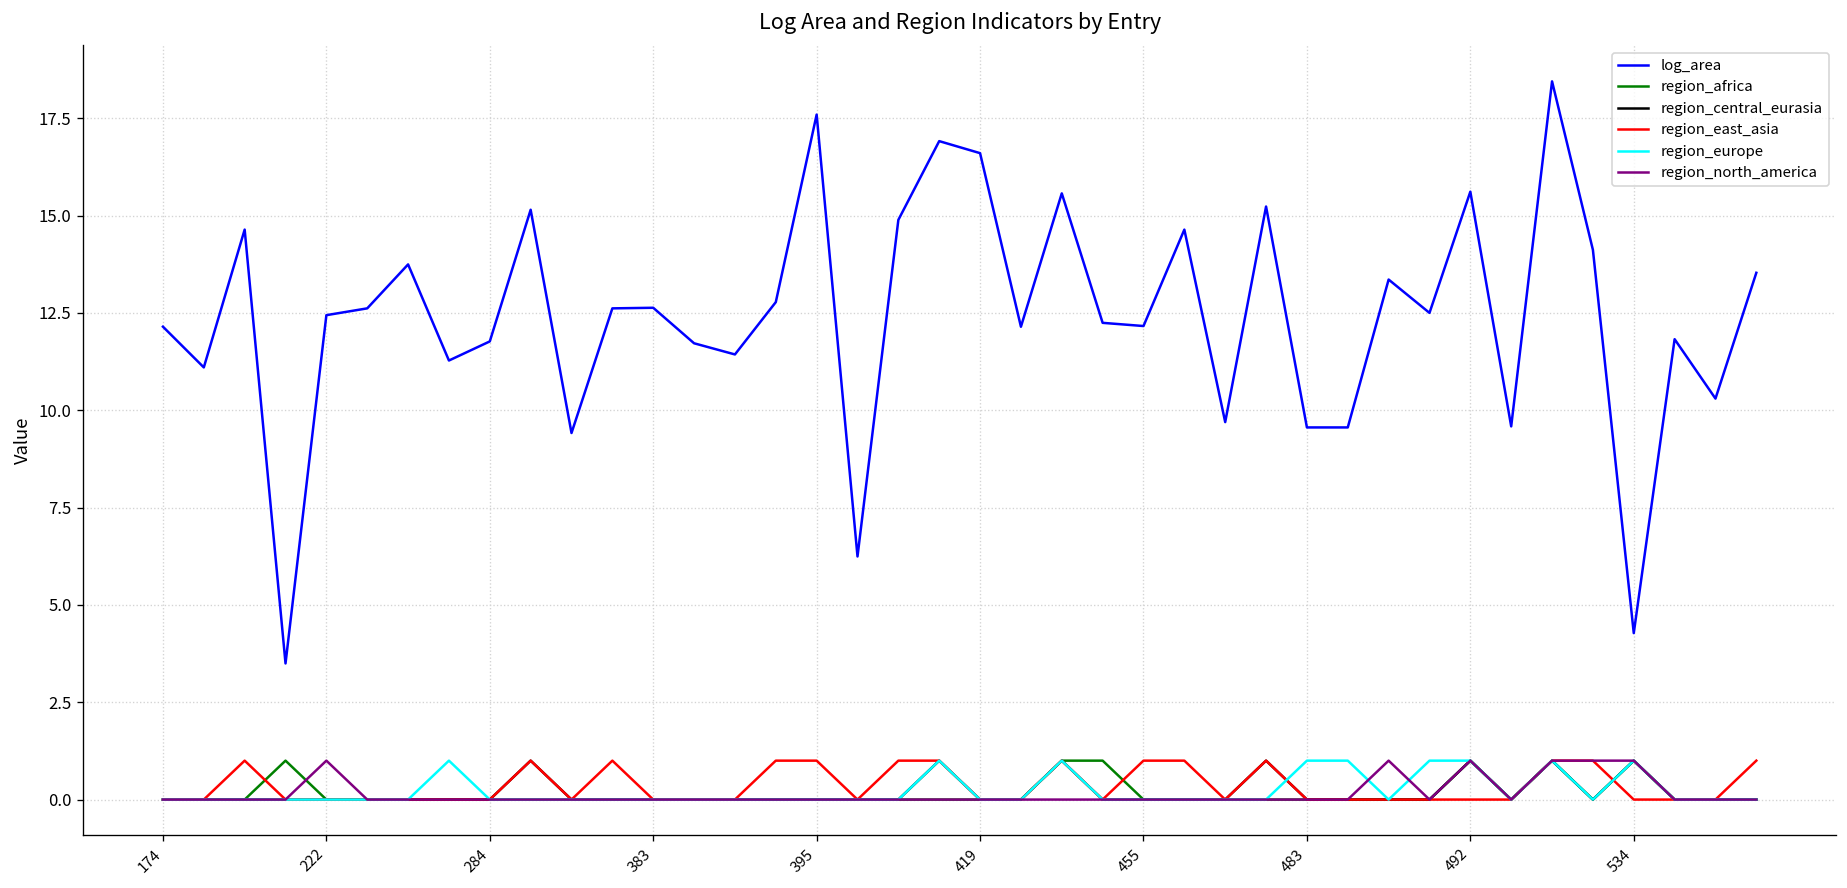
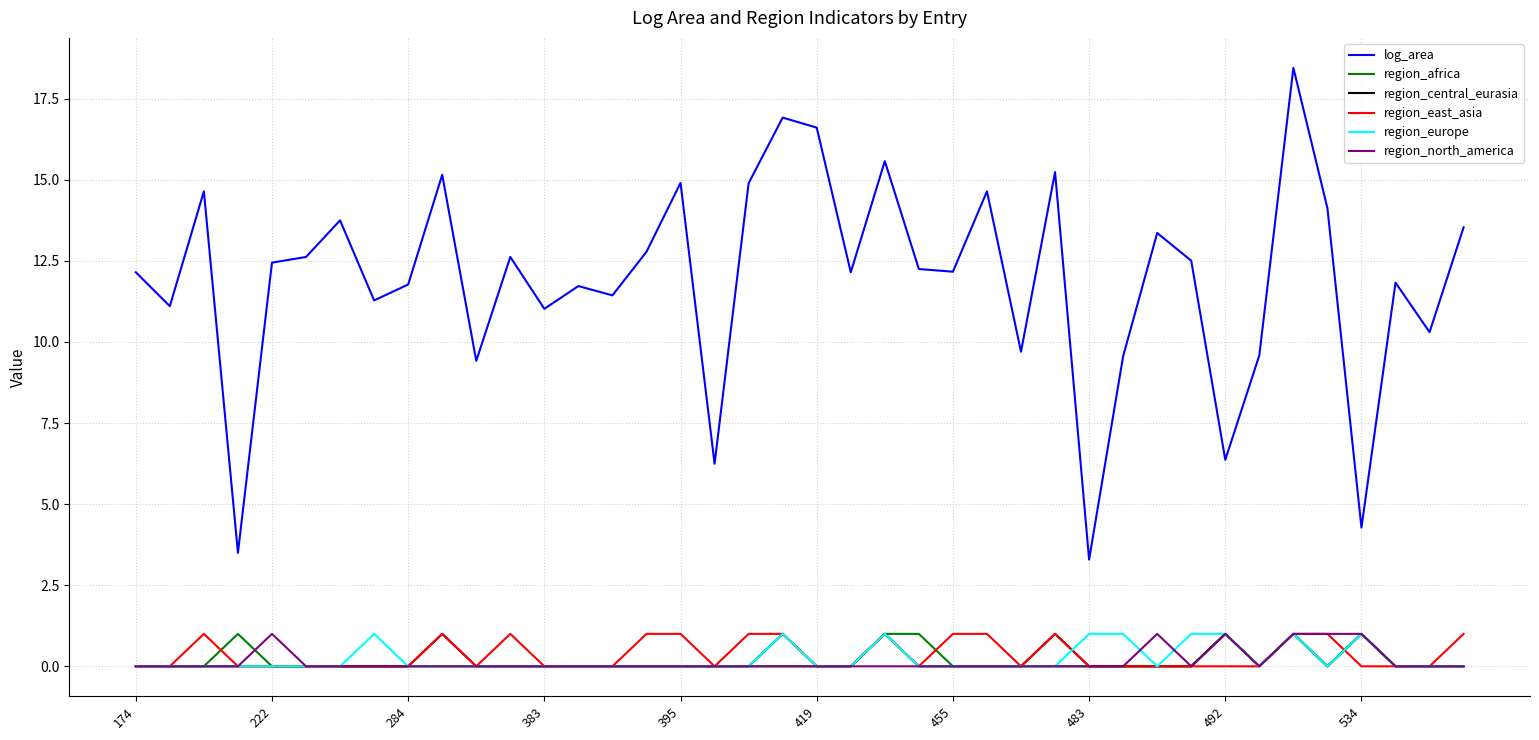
log_area, 383: 12.6 -> 11.0
log_area, 395: 17.6 -> 14.9
log_area, 483: 9.6 -> 3.3
log_area, 492: 15.6 -> 6.4
